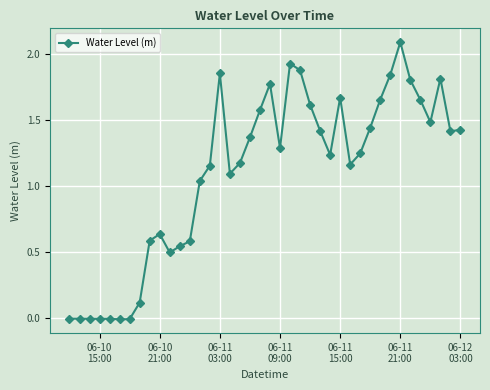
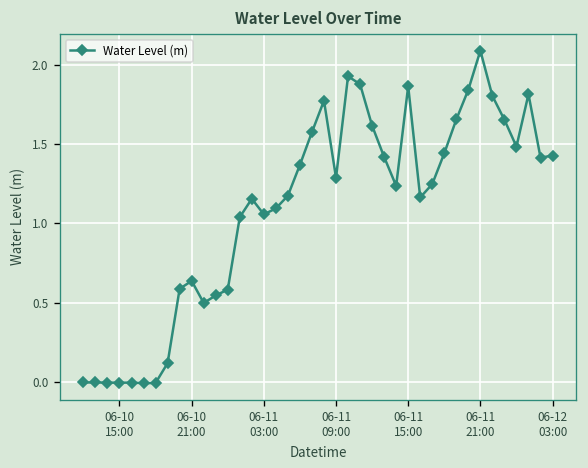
06-11 03:00: 1.85 -> 1.06
06-11 15:00: 1.67 -> 1.87
